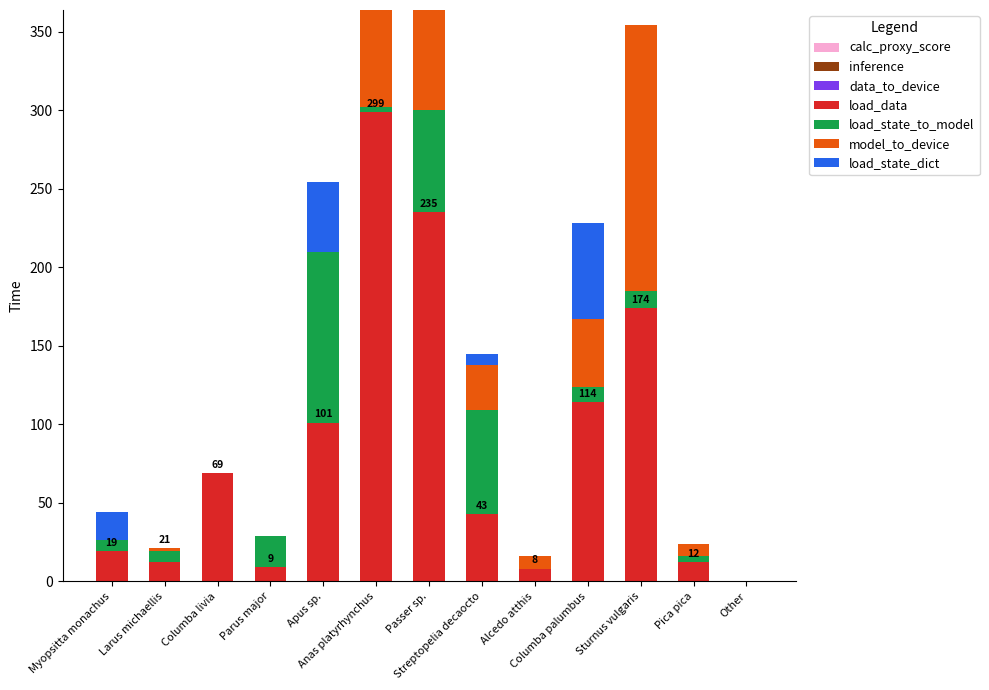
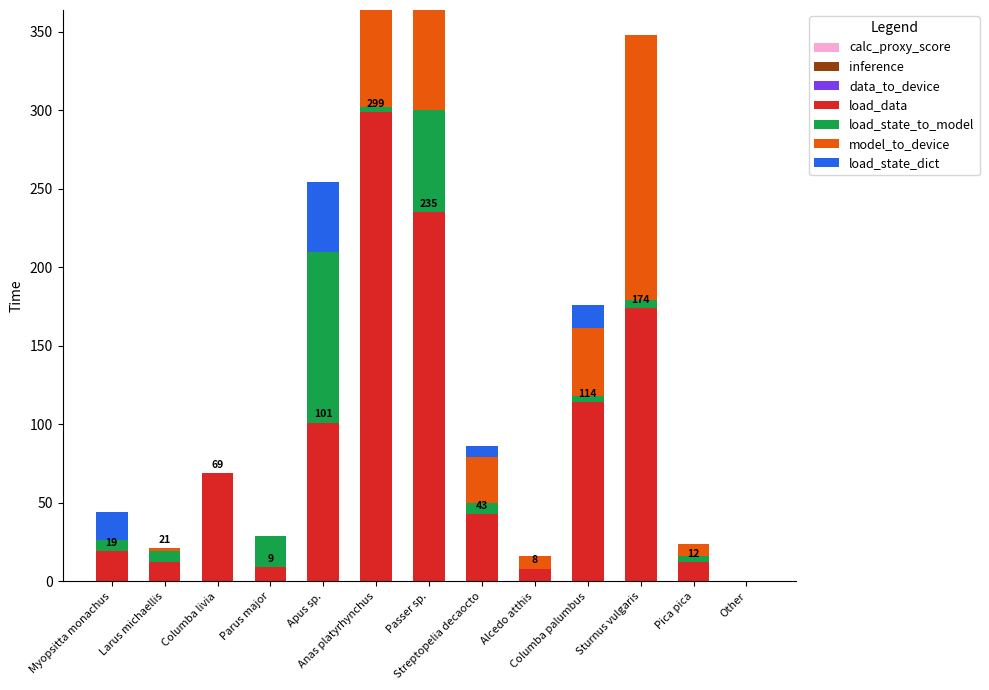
load_state_to_model, Streptopelia decaocto: 66 -> 7
load_state_to_model, Columba palumbus: 10 -> 4
load_state_dict, Columba palumbus: 61 -> 15
load_state_to_model, Sturnus vulgaris: 11 -> 5
